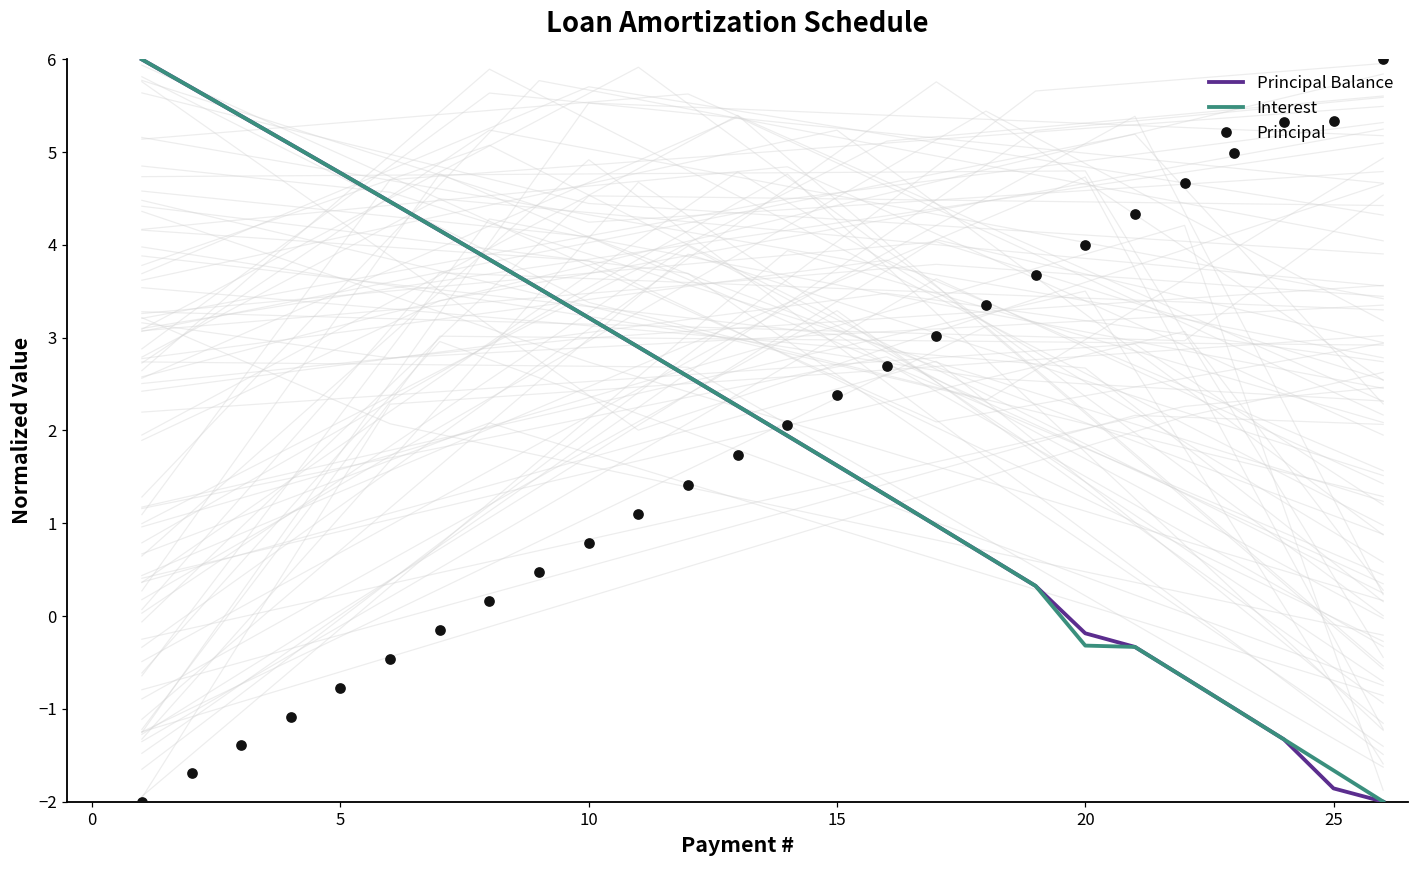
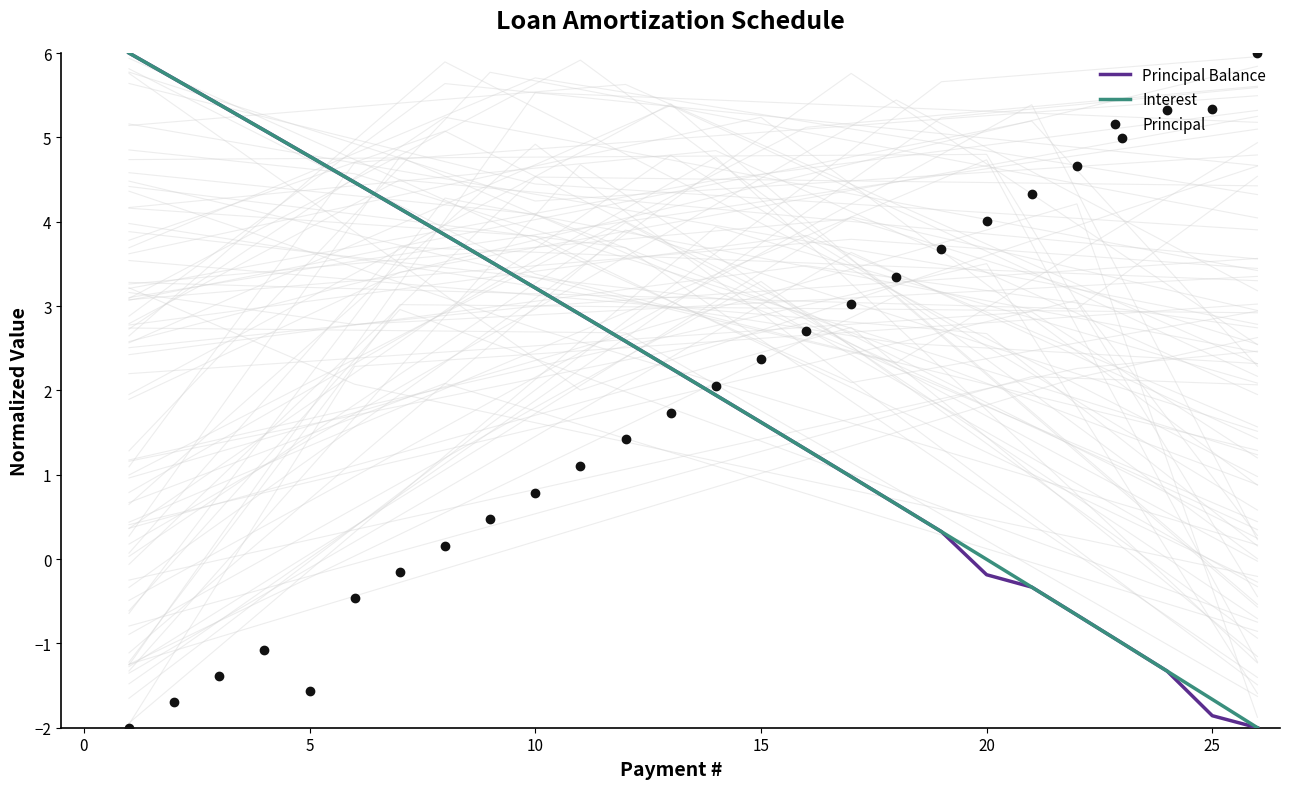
Principal, 5: -0.8 -> -1.6
Interest, 20: -0.3 -> 0.0
